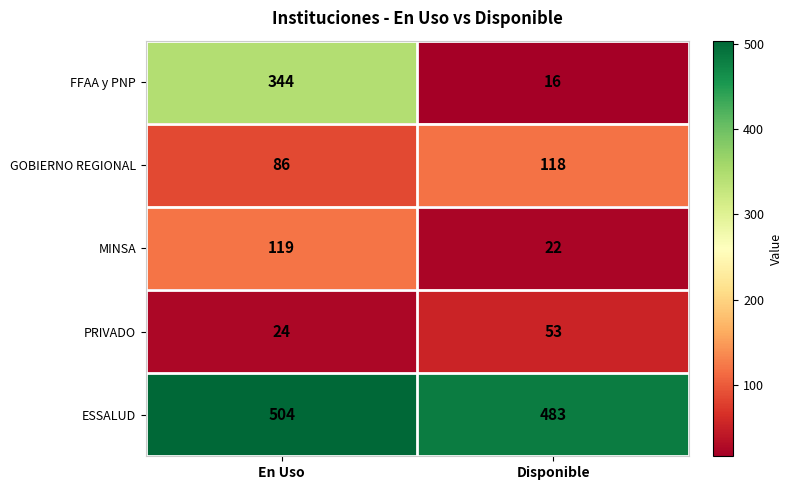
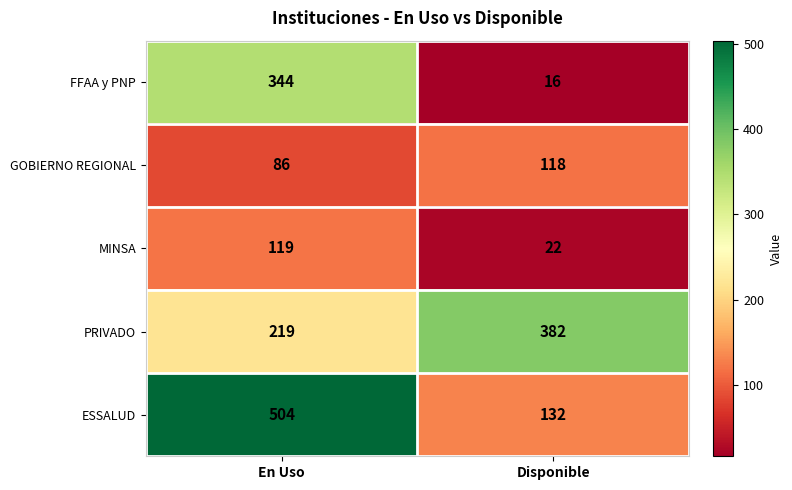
PRIVADO, En Uso: 24 -> 219
PRIVADO, Disponible: 53 -> 382
ESSALUD, Disponible: 483 -> 132
